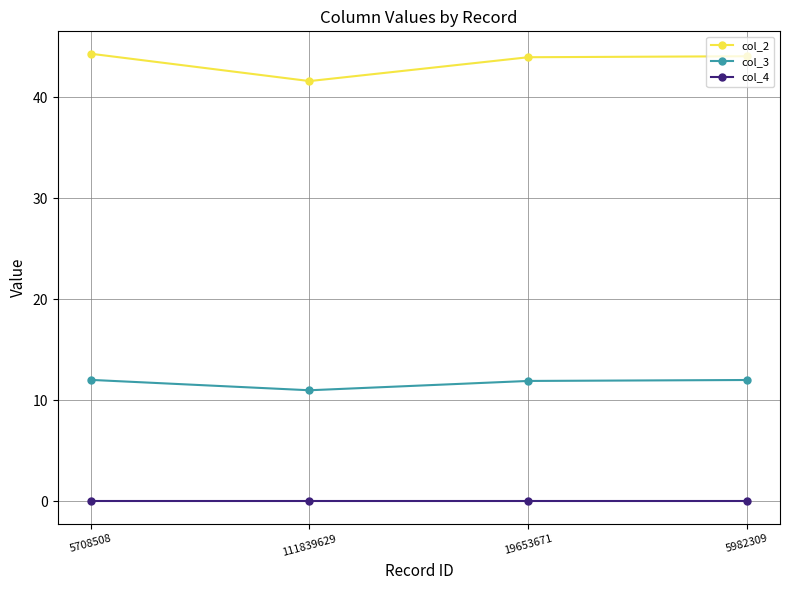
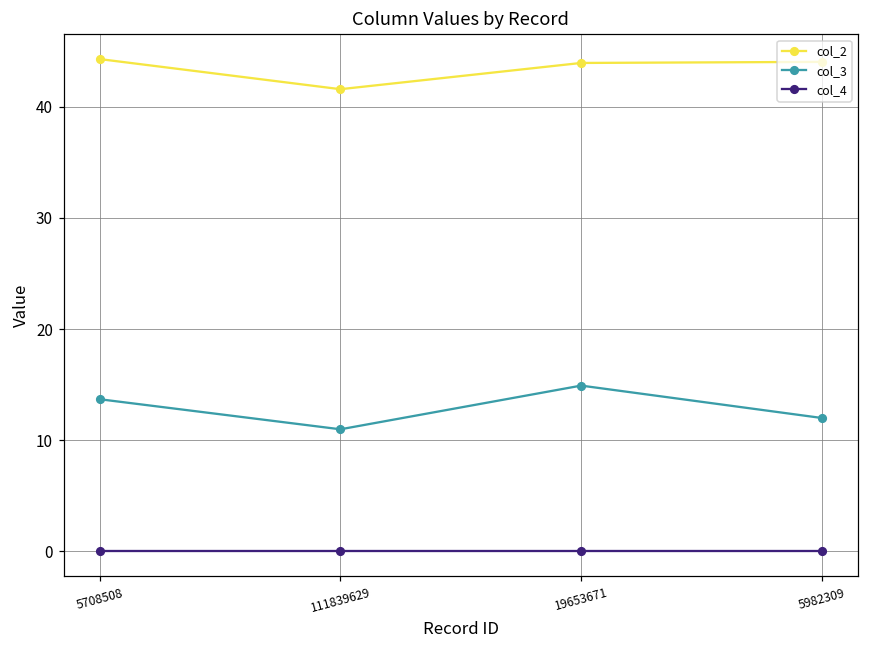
col_3, 5708508: 12.0 -> 13.7
col_3, 19653671: 11.9 -> 14.9
